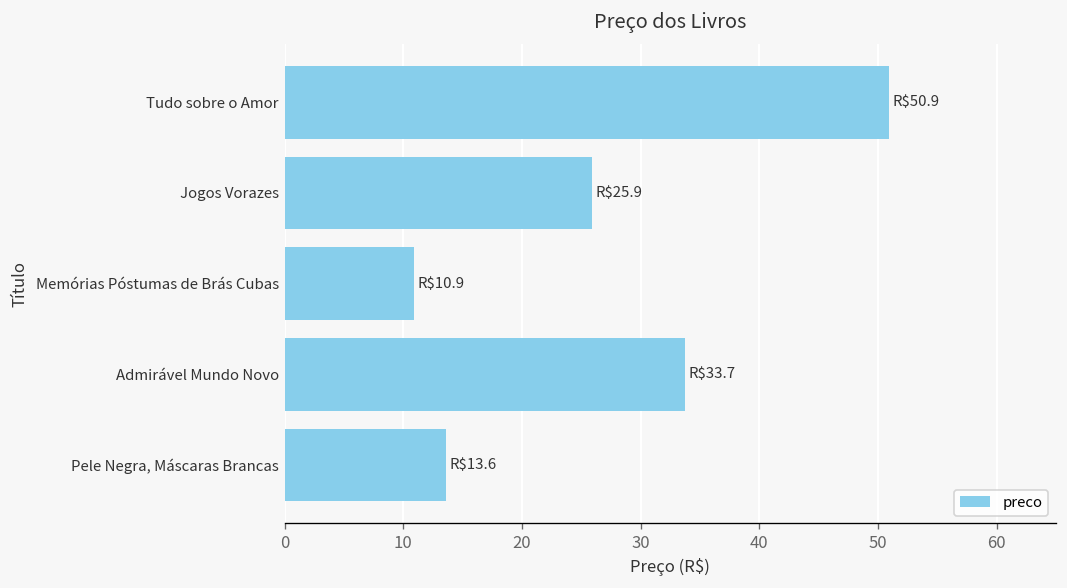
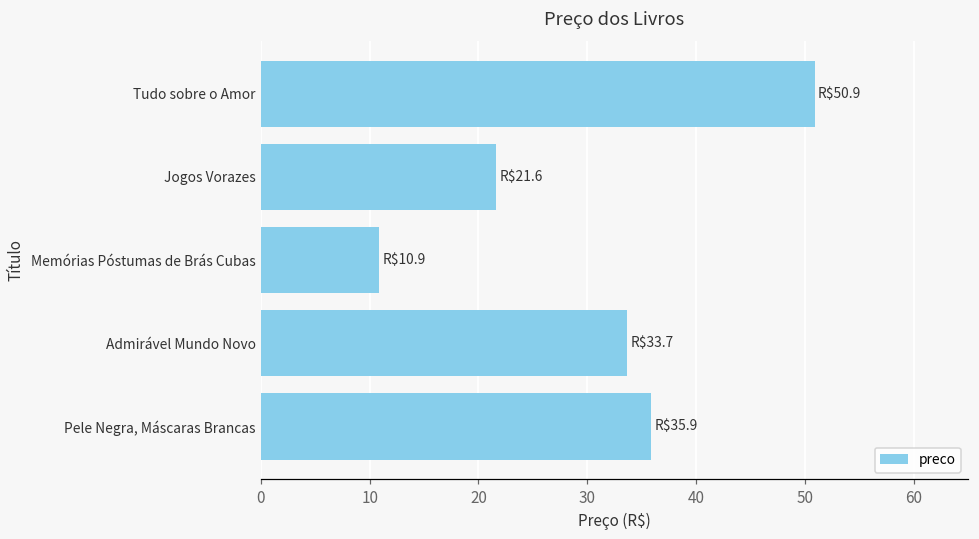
Jogos Vorazes: $25.9 -> $21.6
Pele Negra, Máscaras Brancas: $13.6 -> $35.9
